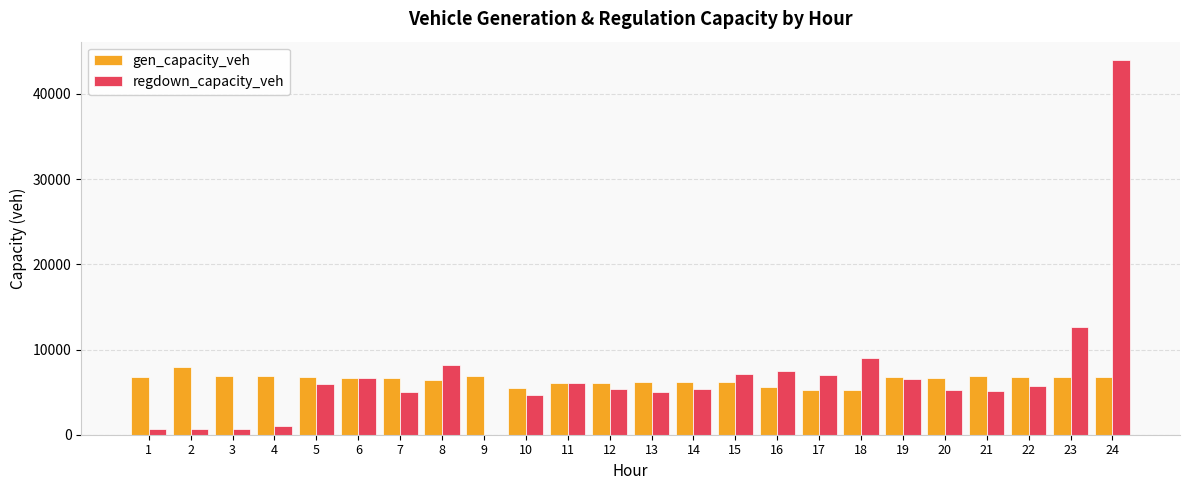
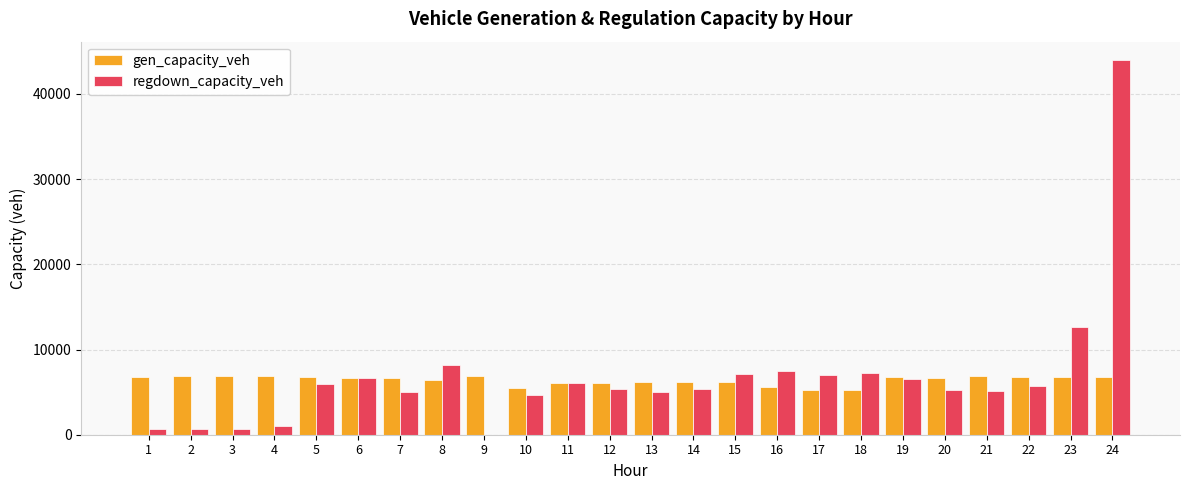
gen_capacity_veh, 2: 8000 -> 7000
regdown_capacity_veh, 18: 9000 -> 7000
